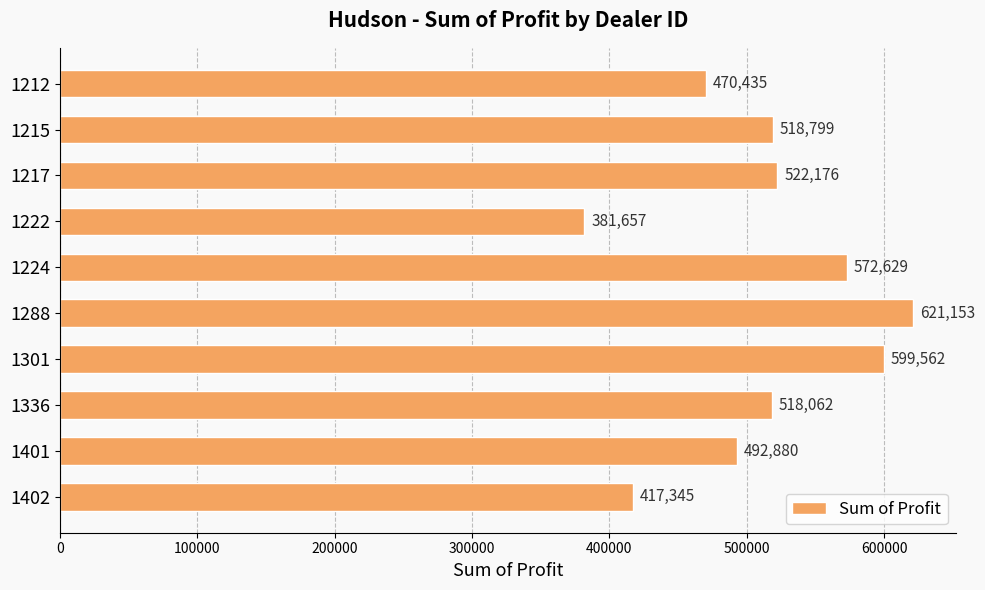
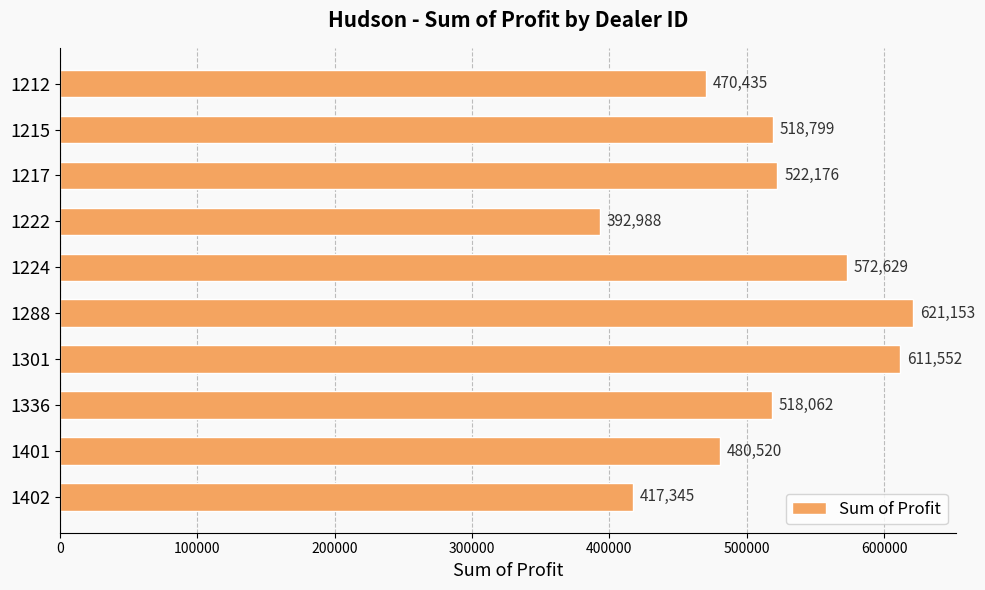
1222: 381,657 -> 392,988
1301: 599,562 -> 611,552
1401: 492,880 -> 480,520
